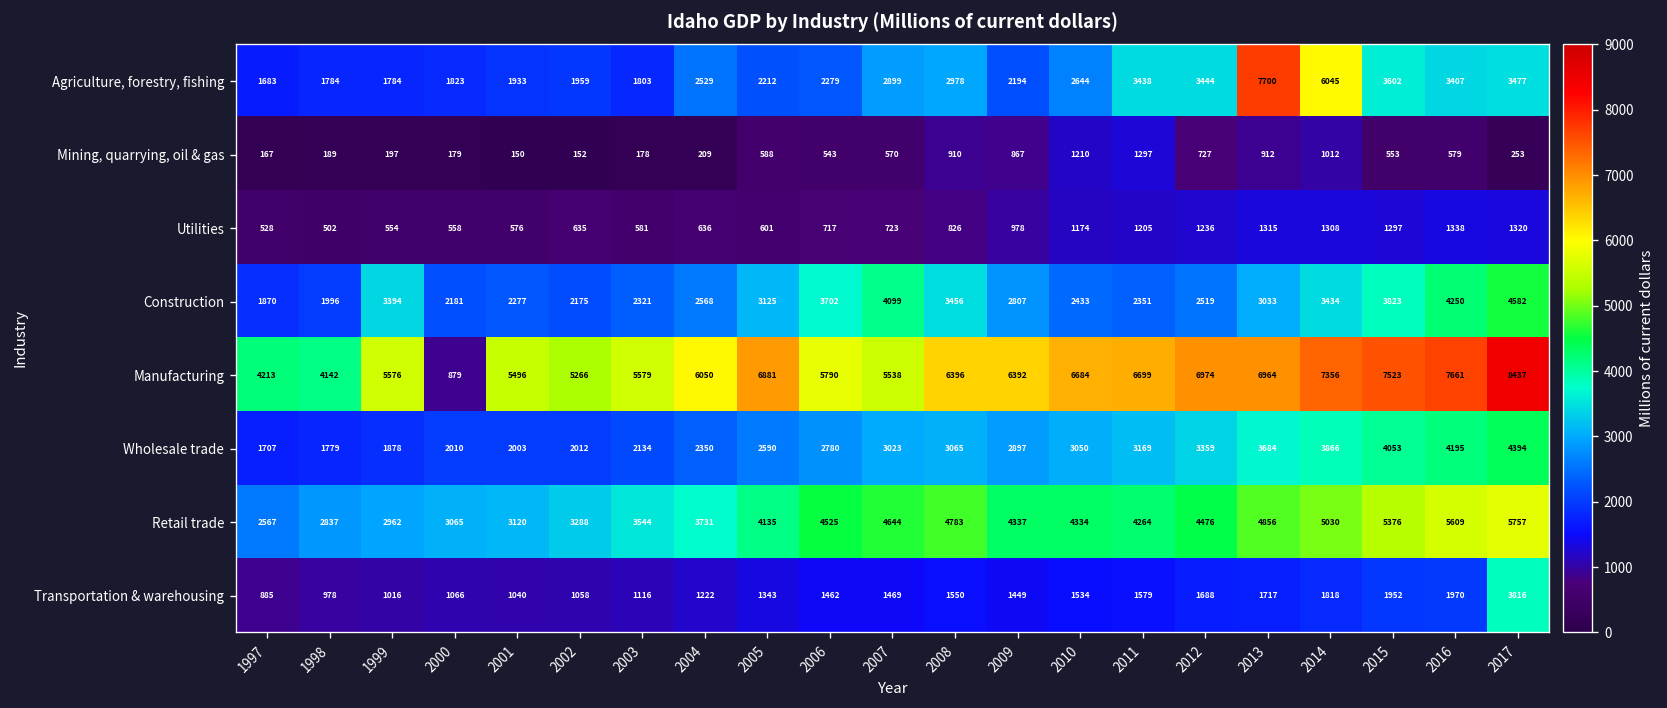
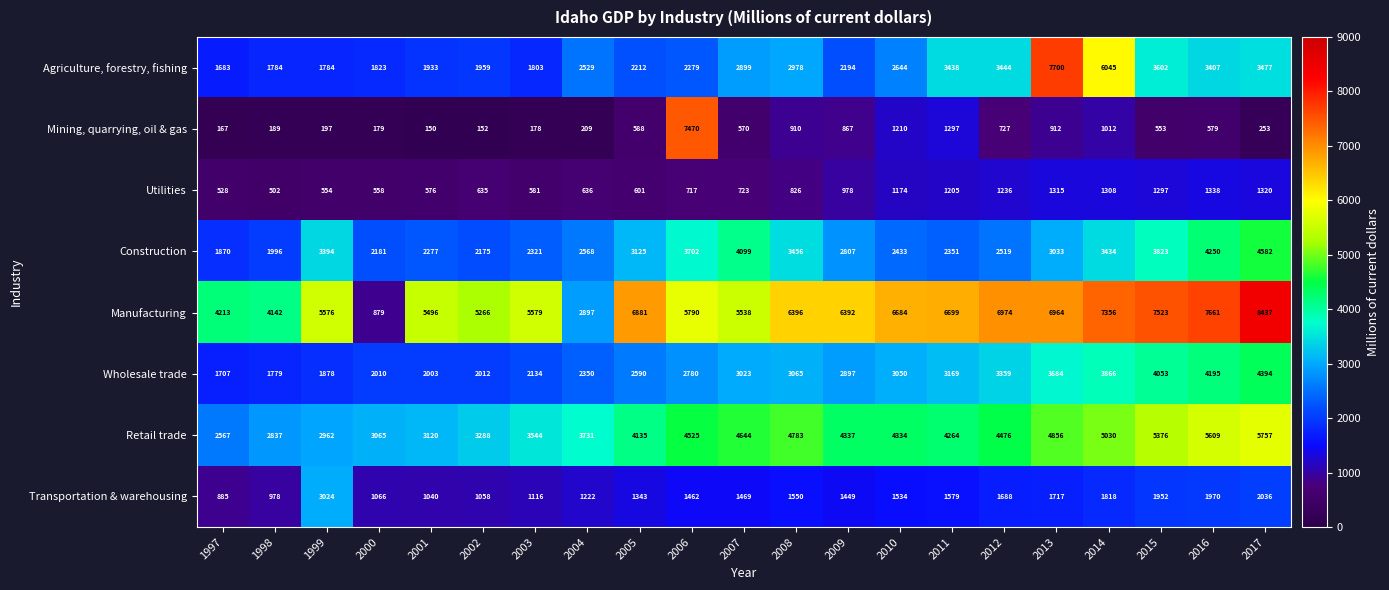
Mining, quarrying, oil & gas, 2006: 543 -> 7470
Manufacturing, 2004: 6050 -> 2897
Transportation & warehousing, 1999: 1016 -> 3024
Transportation & warehousing, 2017: 3816 -> 2036
